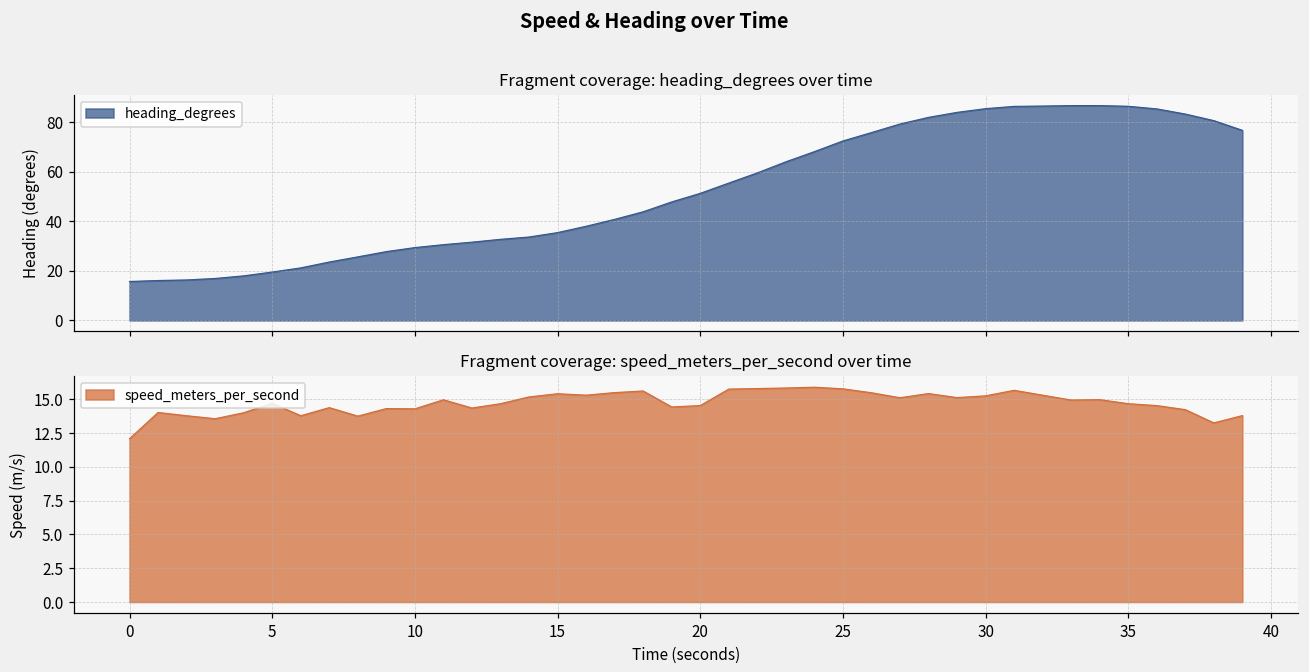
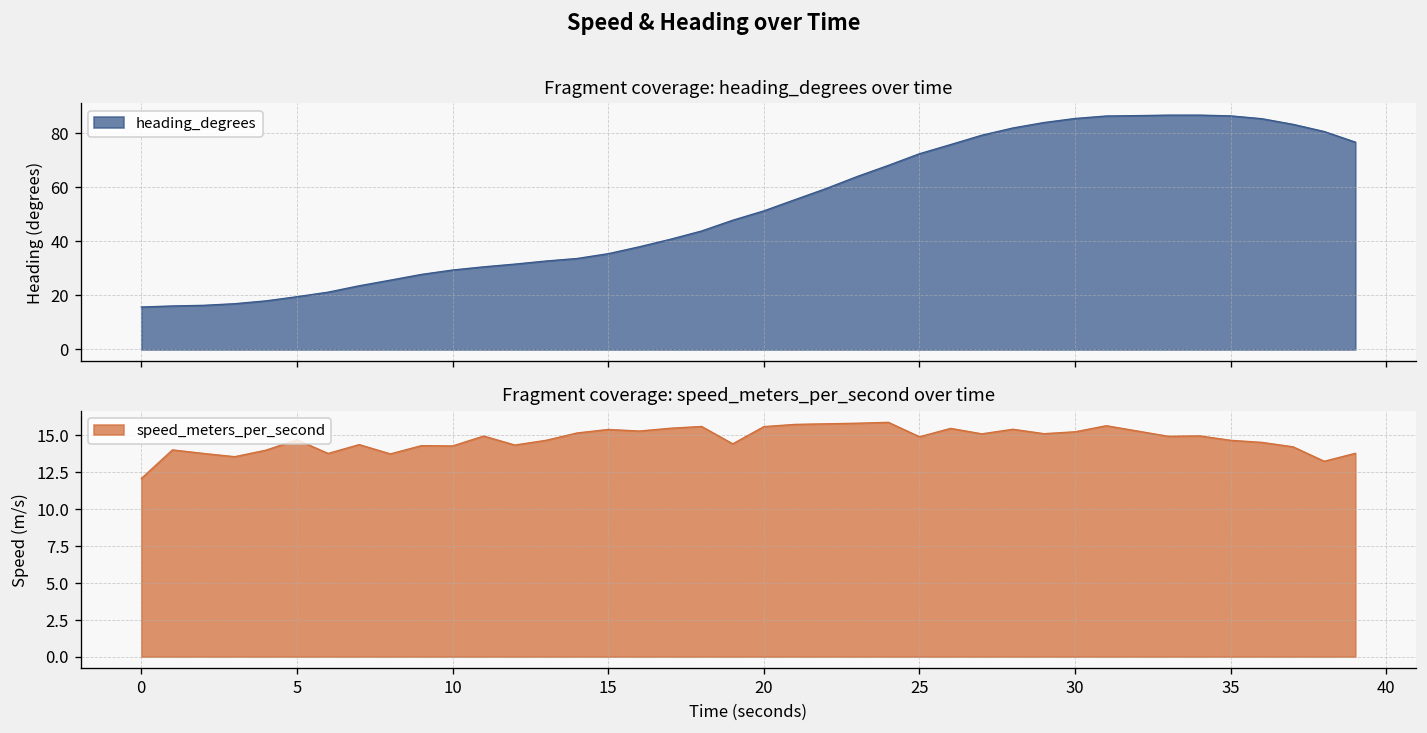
Fragment coverage: speed_meters_per_second over time, 20: 14.5 -> 15.6
Fragment coverage: speed_meters_per_second over time, 25: 15.8 -> 14.9
